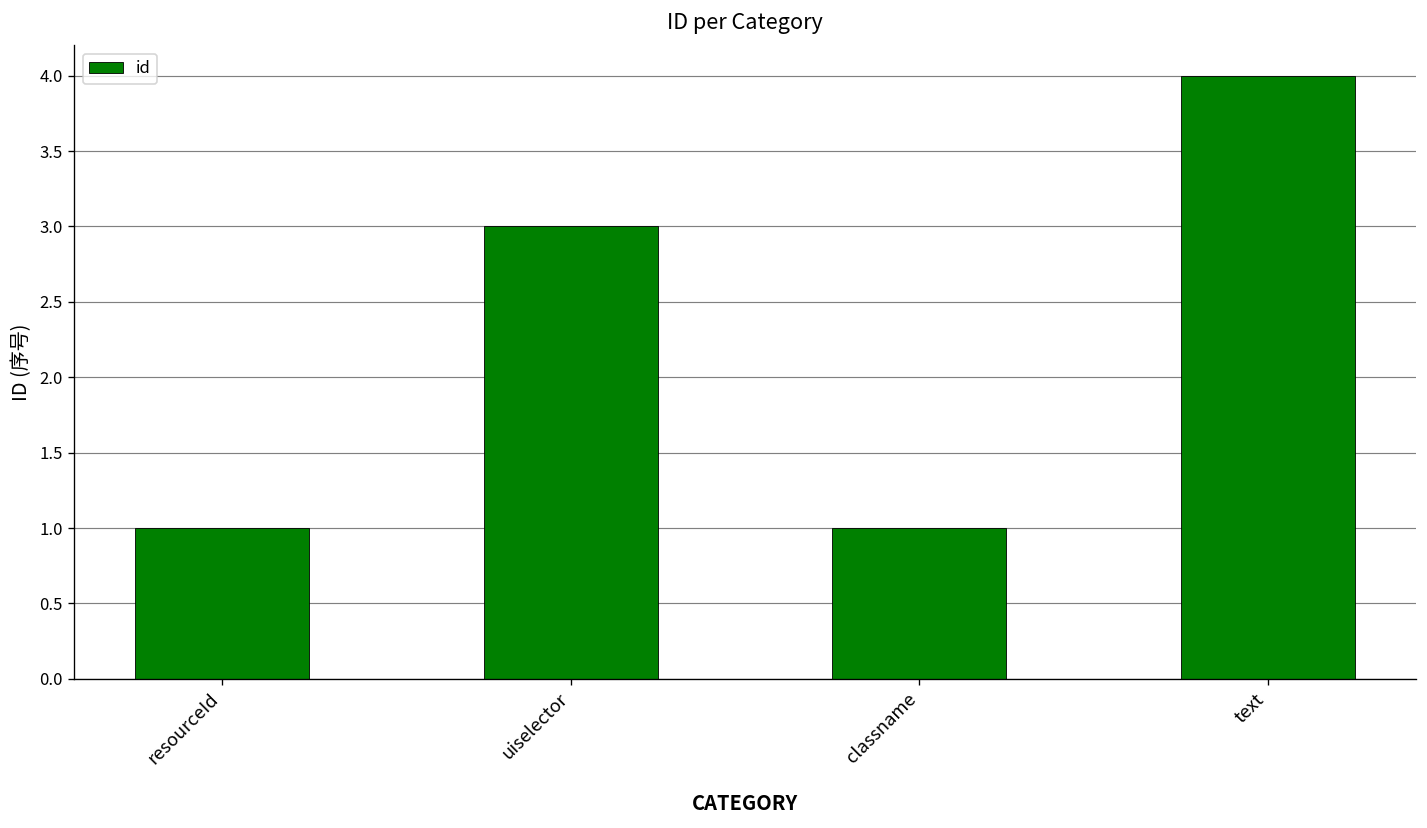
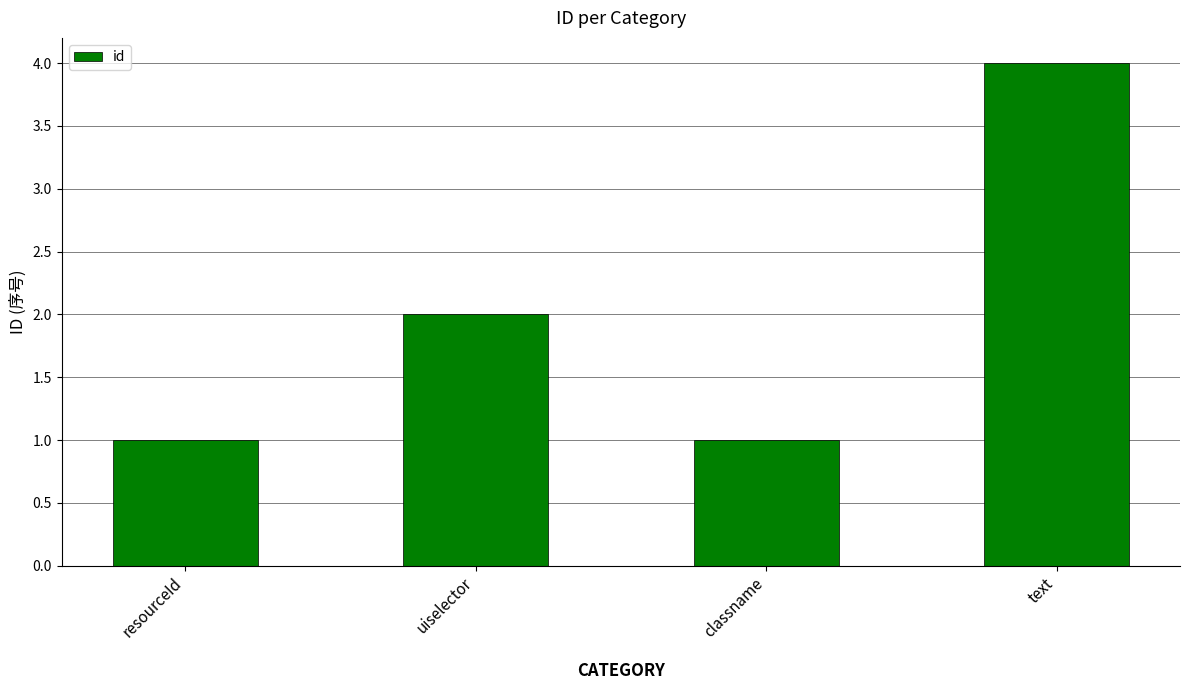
uiselector: 3 -> 2
